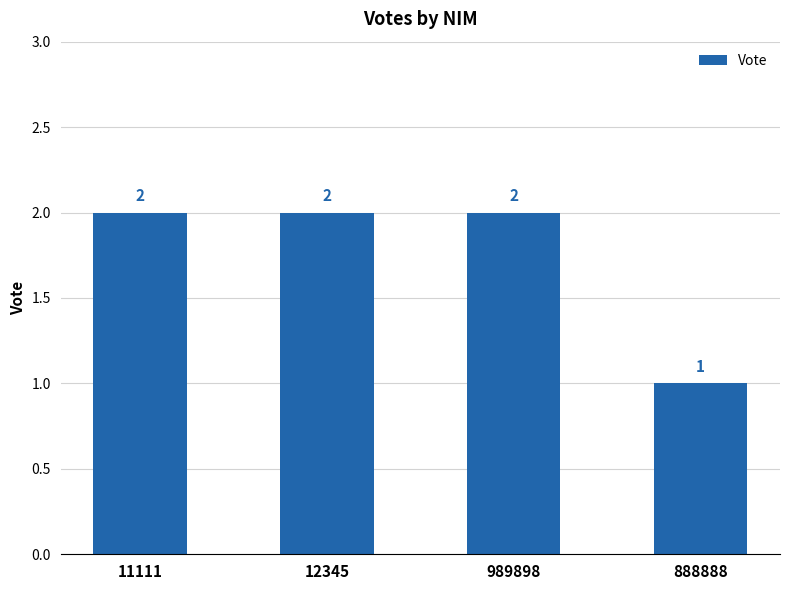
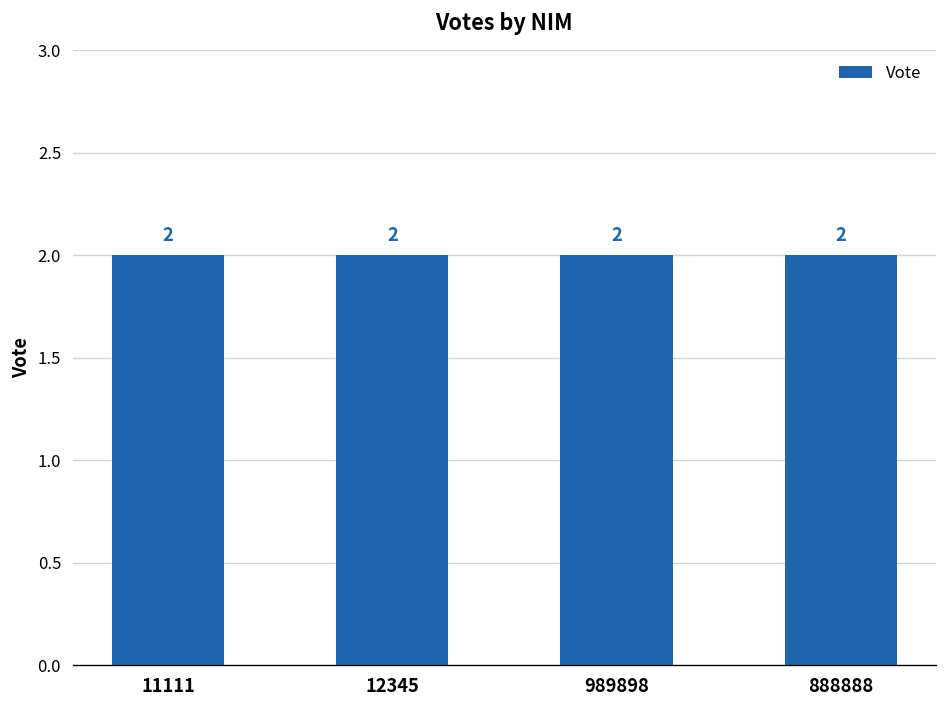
888888: 1 -> 2
